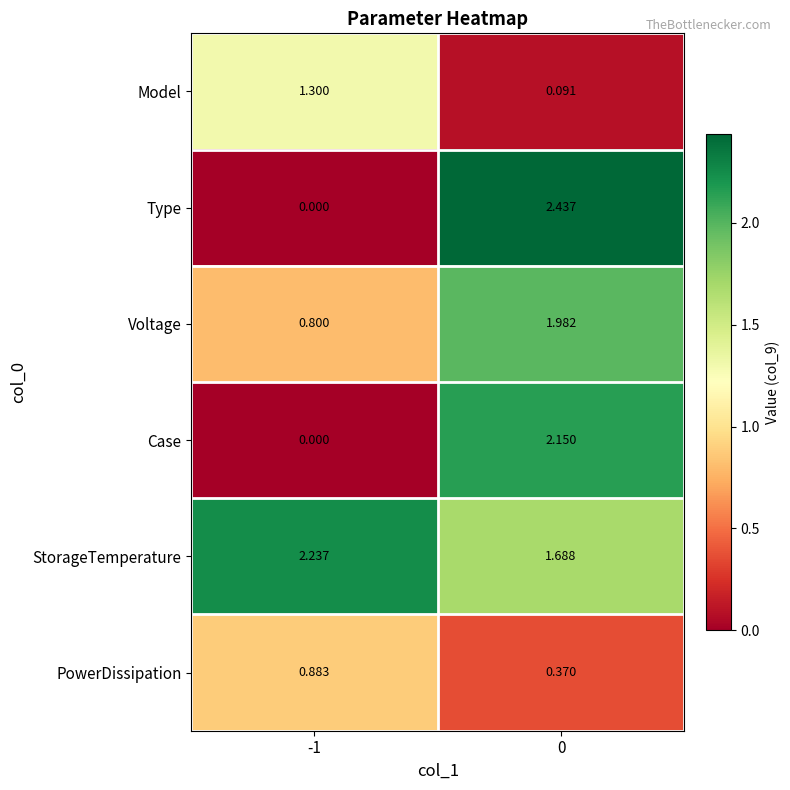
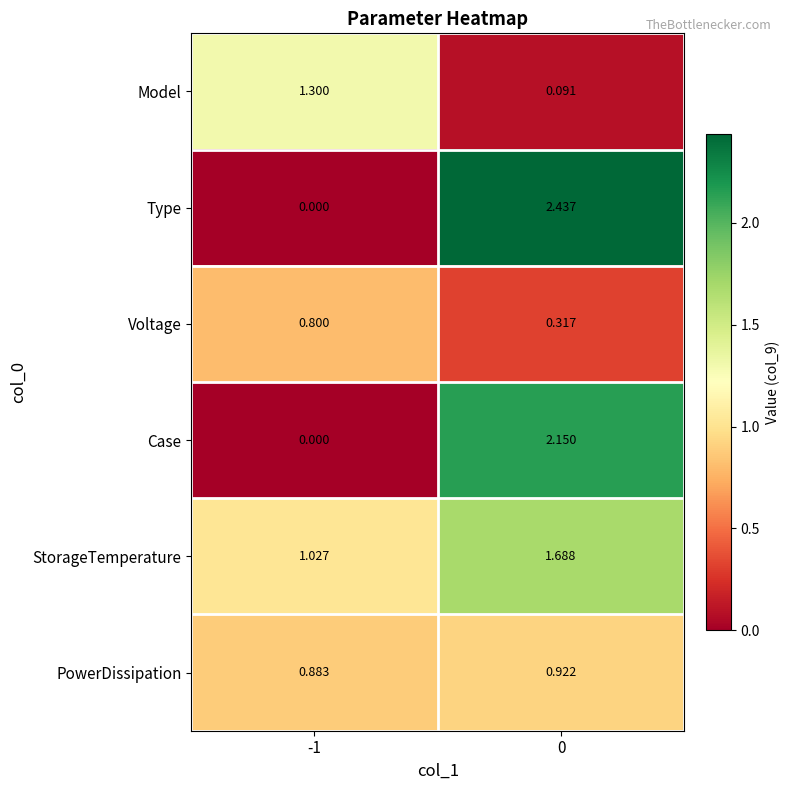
Voltage, 0: 1.982 -> 0.317
StorageTemperature, -1: 2.237 -> 1.027
PowerDissipation, 0: 0.370 -> 0.922
